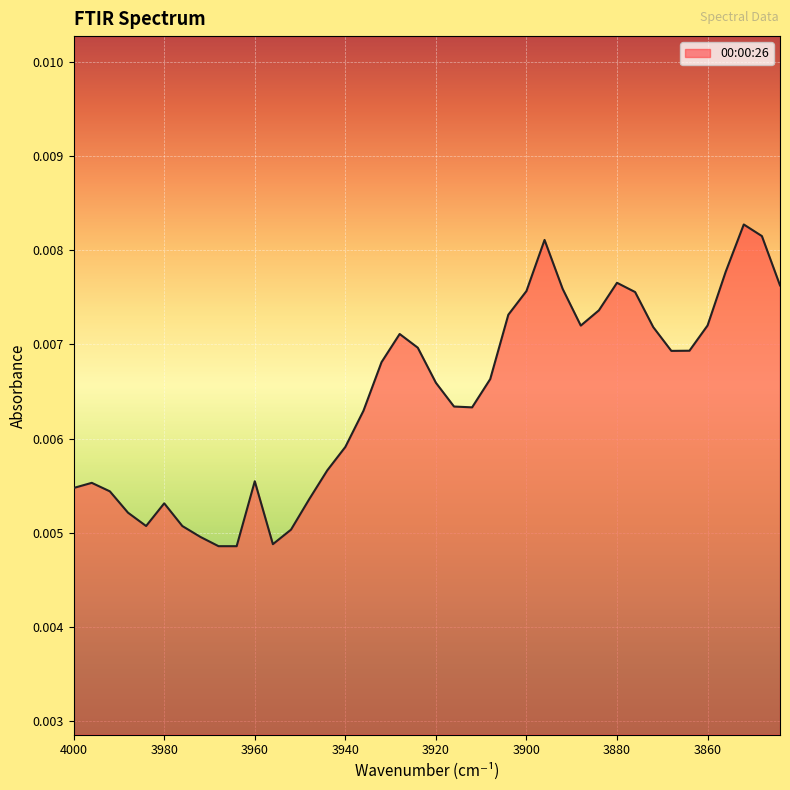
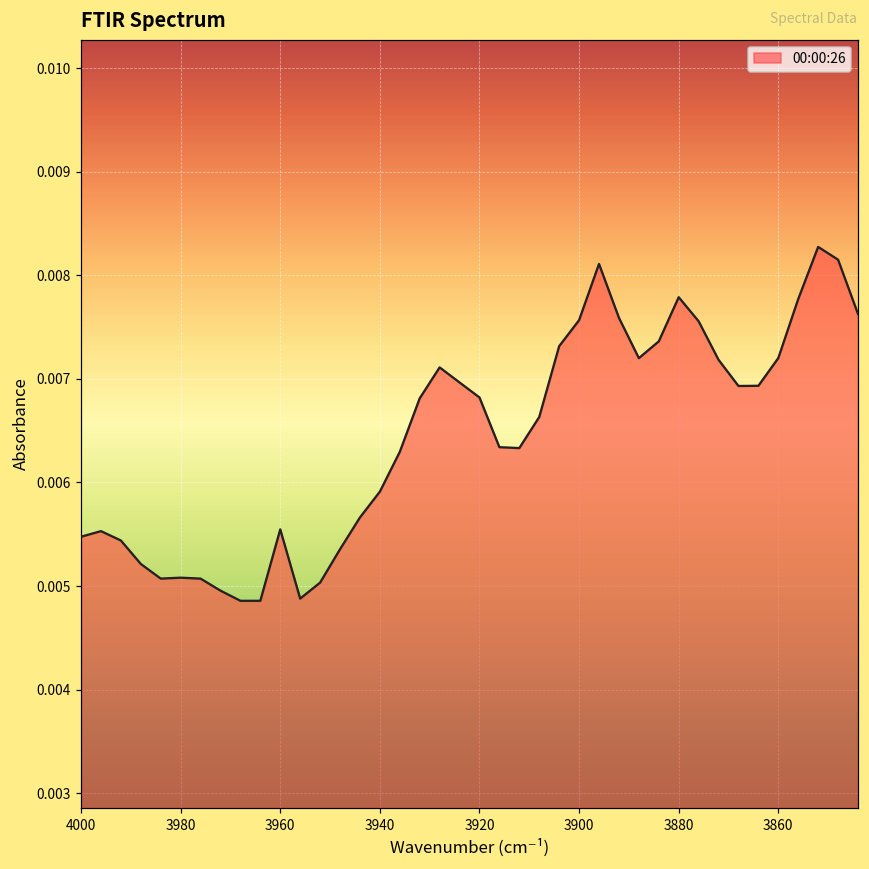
3980: 0.0053 -> 0.0051
3920: 0.0066 -> 0.0068
3880: 0.0077 -> 0.0078
